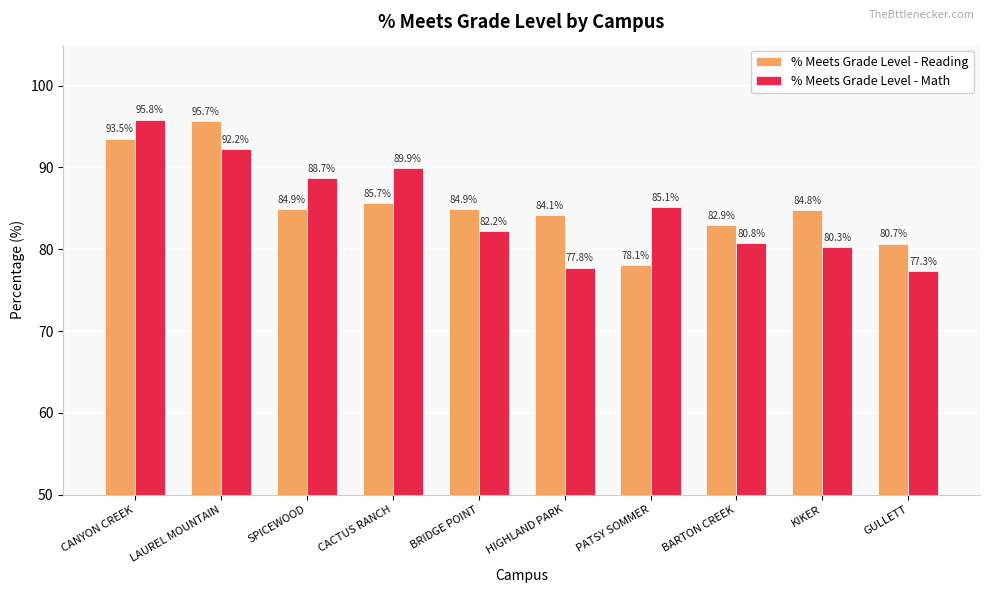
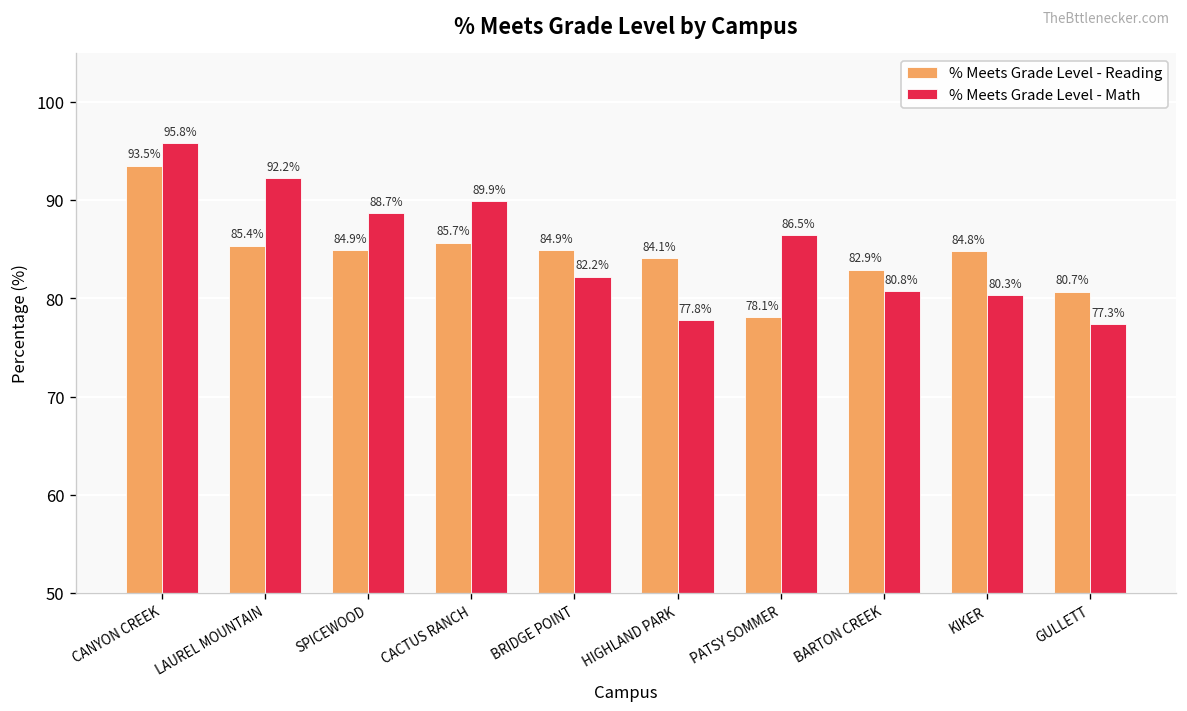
% Meets Grade Level - Reading, LAUREL MOUNTAIN: 95.7% -> 85.4%
% Meets Grade Level - Math, PATSY SOMMER: 85.1% -> 86.5%
